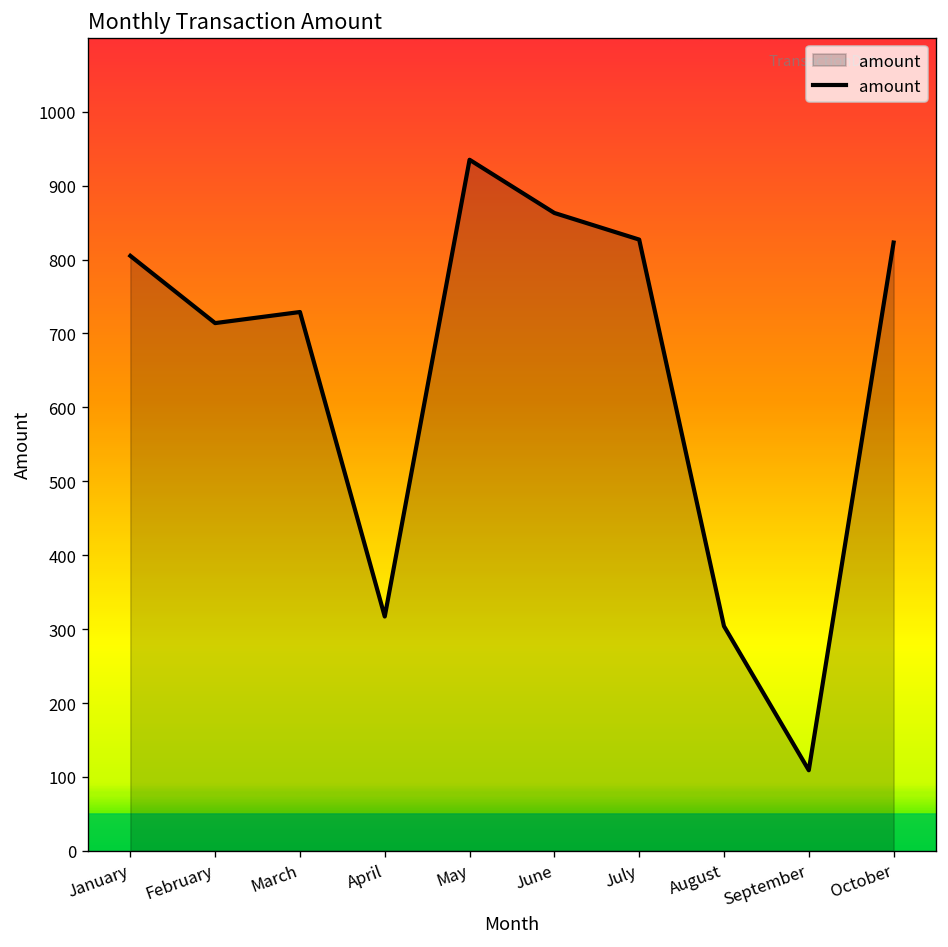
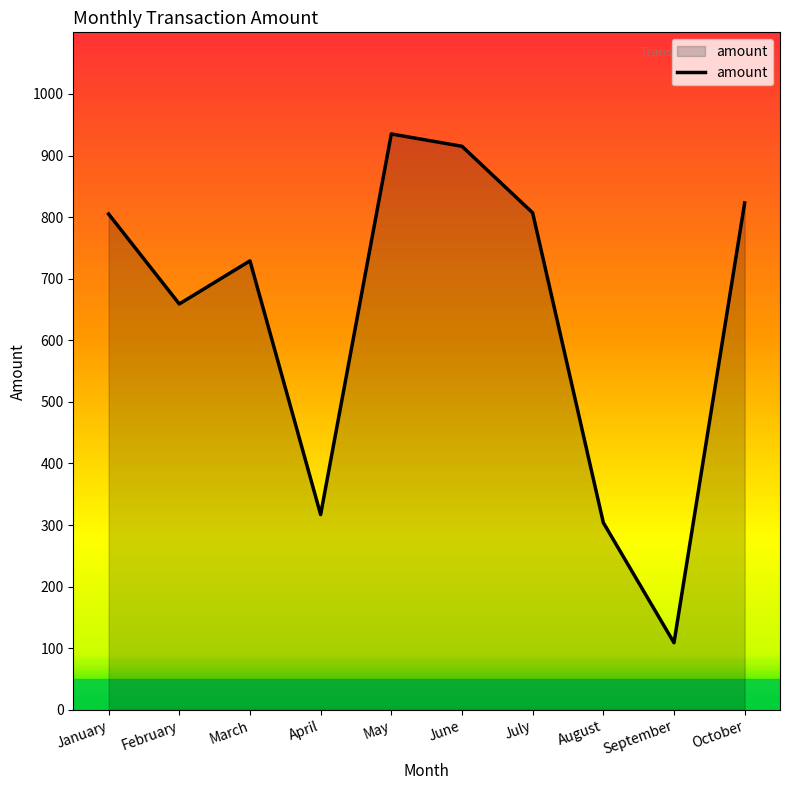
February: 710 -> 660
June: 860 -> 920
July: 830 -> 810
